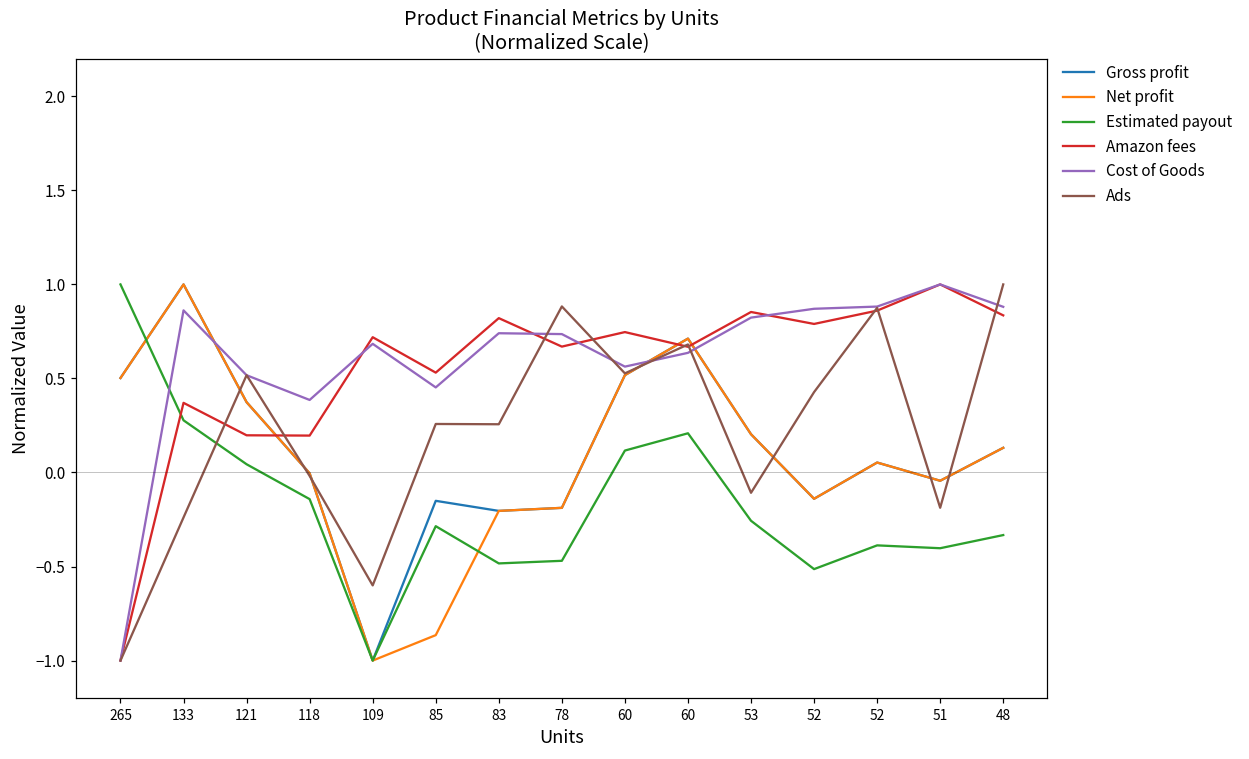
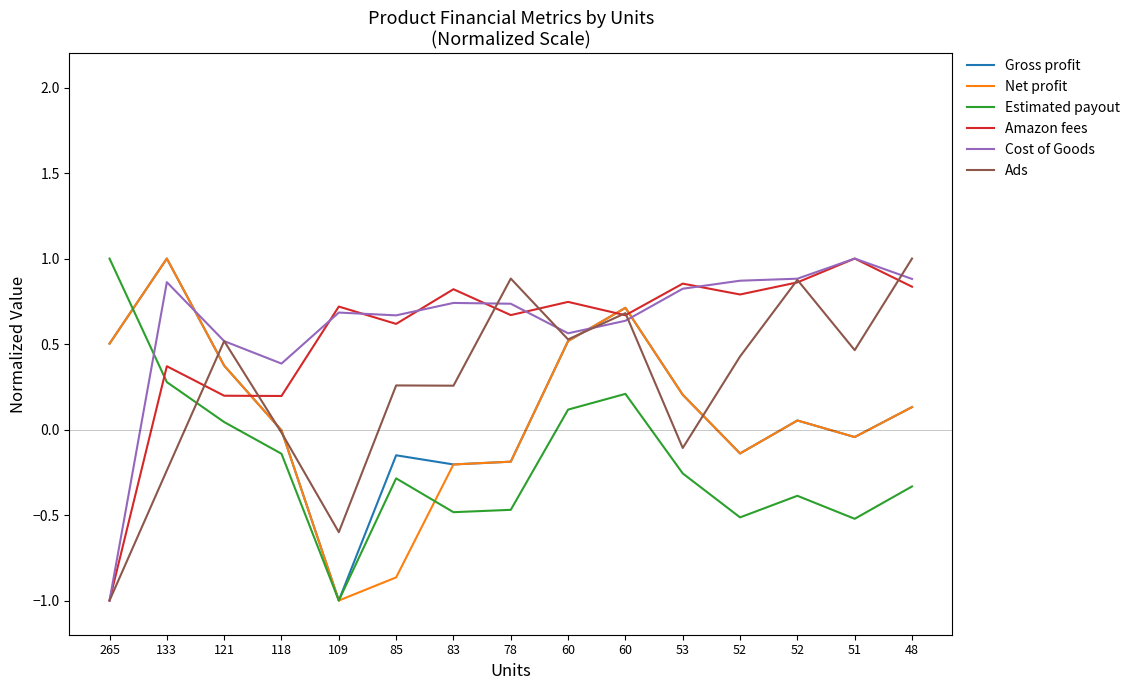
Amazon fees, 85: 0.53 -> 0.62
Cost of Goods, 85: 0.45 -> 0.67
Estimated payout, 51: -0.40 -> -0.52
Ads, 51: -0.19 -> 0.46
